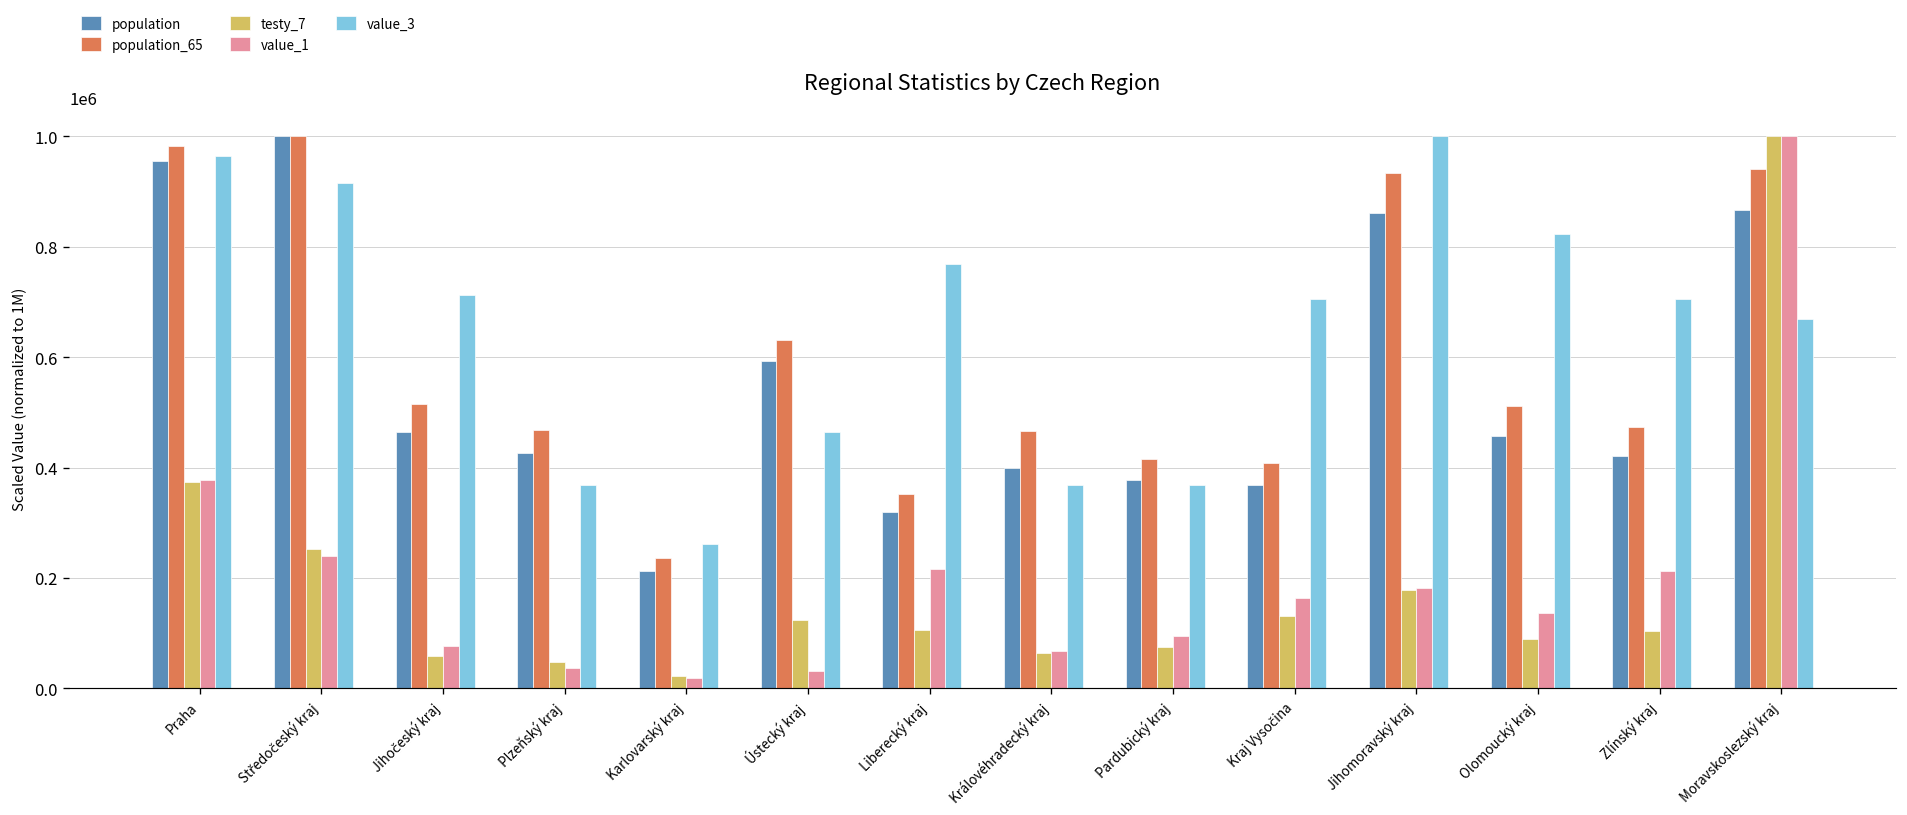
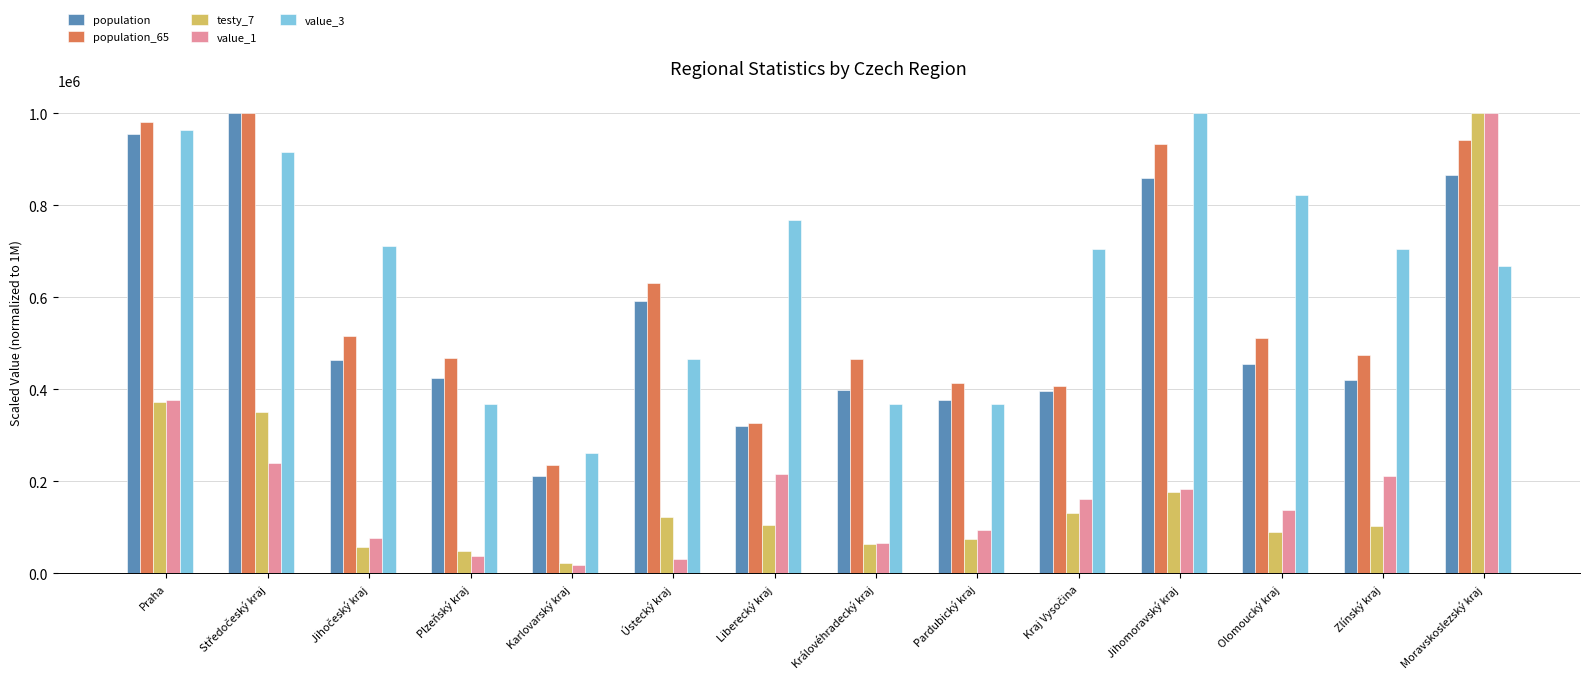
testy_7, Středočeský kraj: 250000 -> 350000
population_65, Liberecký kraj: 350000 -> 330000
population, Kraj Vysočina: 370000 -> 400000
